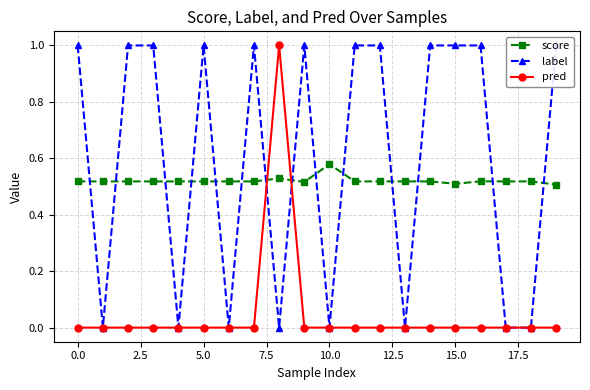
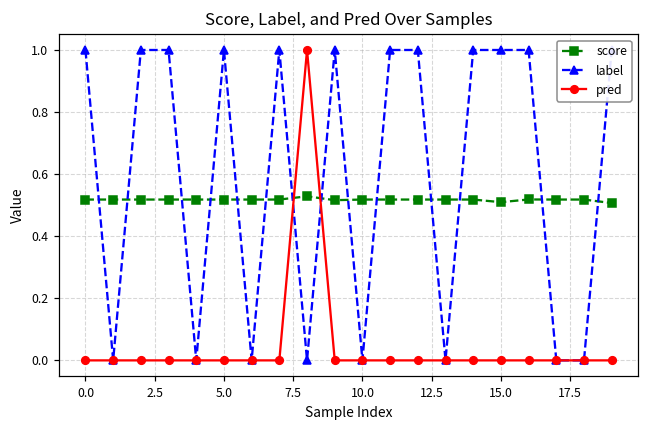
score, 10.0: 0.58 -> 0.52
